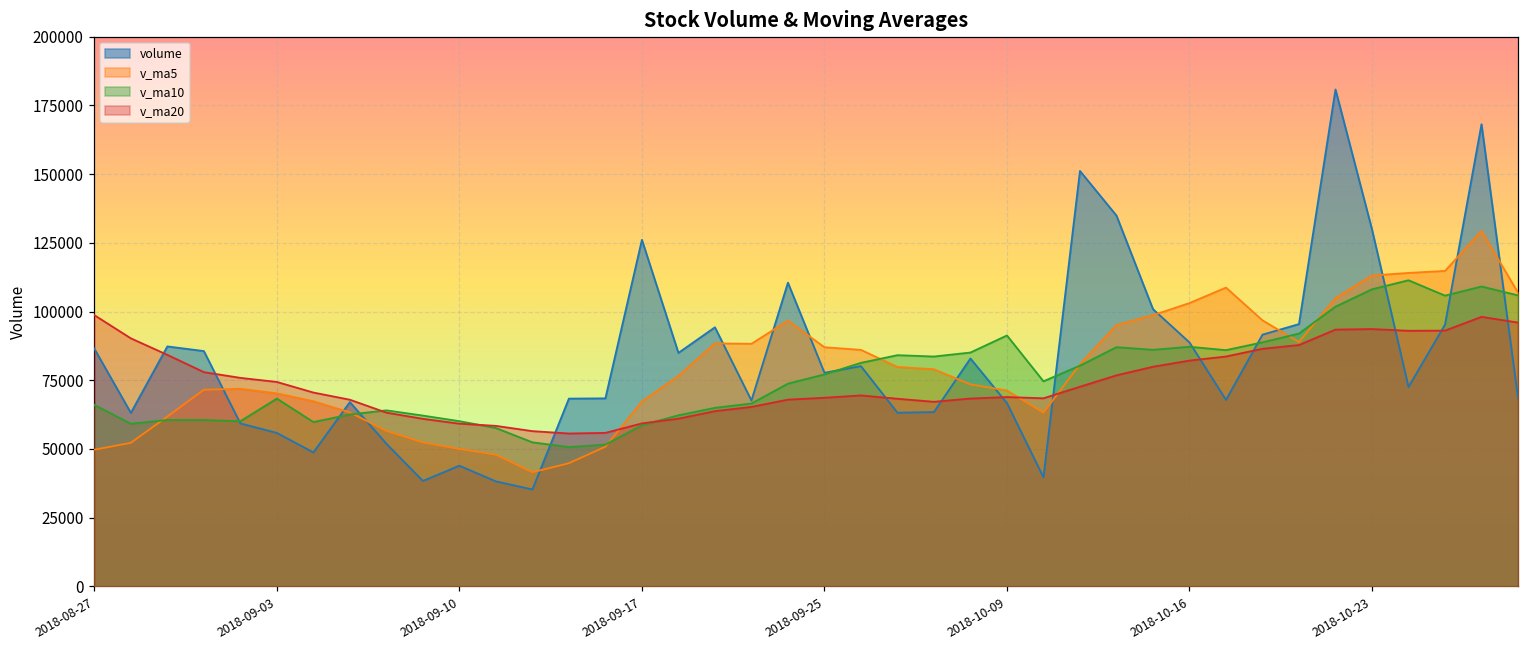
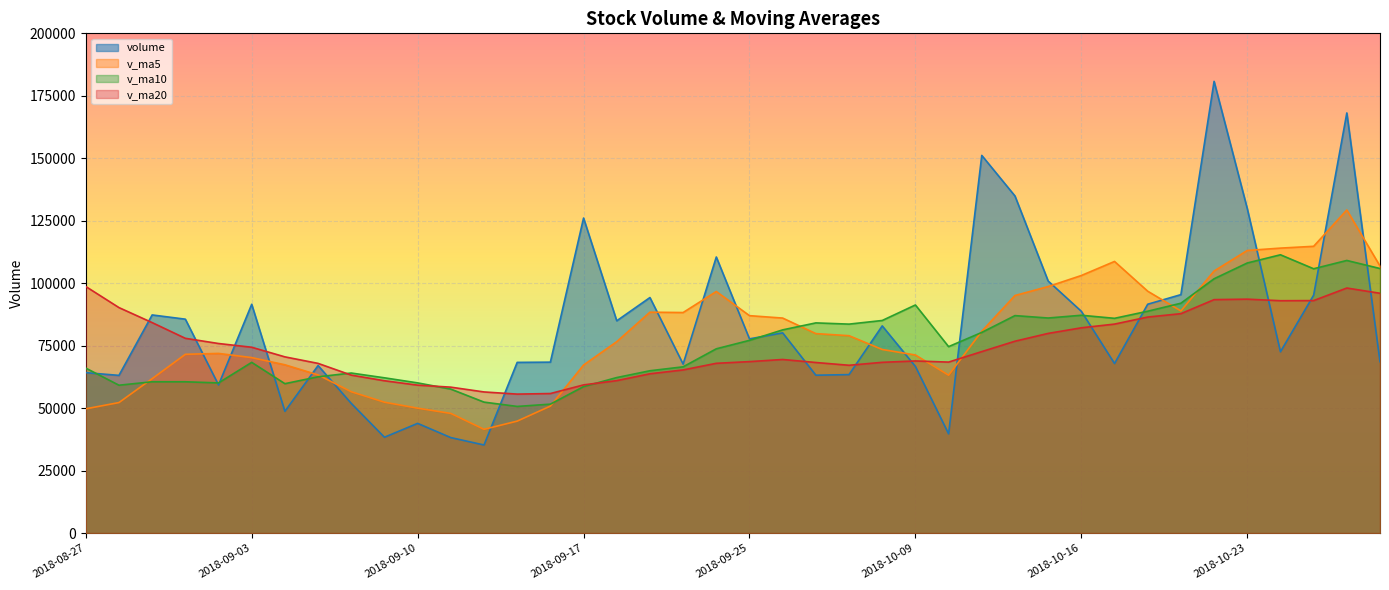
volume, 2018-08-27: 86000 -> 64000
volume, 2018-09-03: 56000 -> 92000
